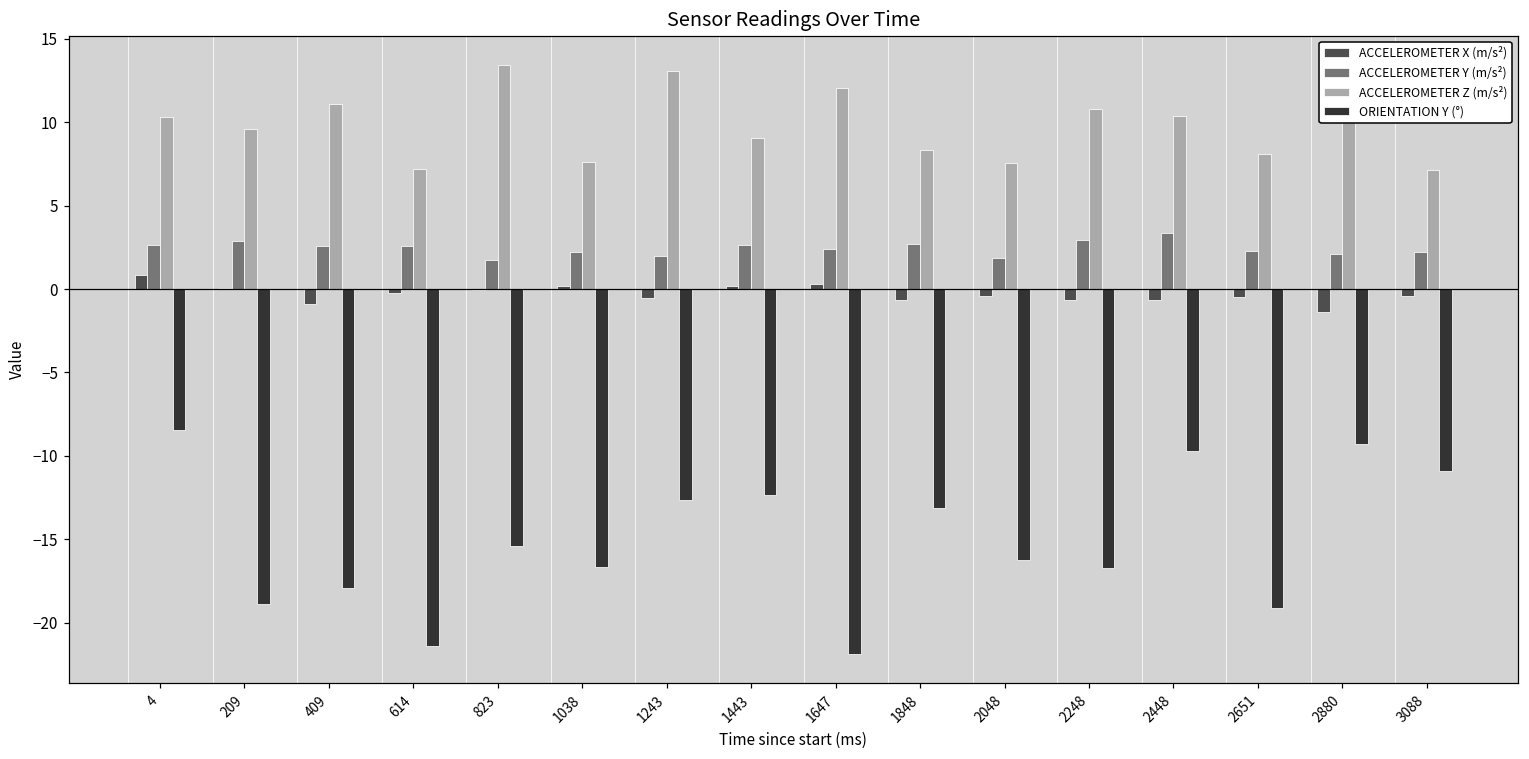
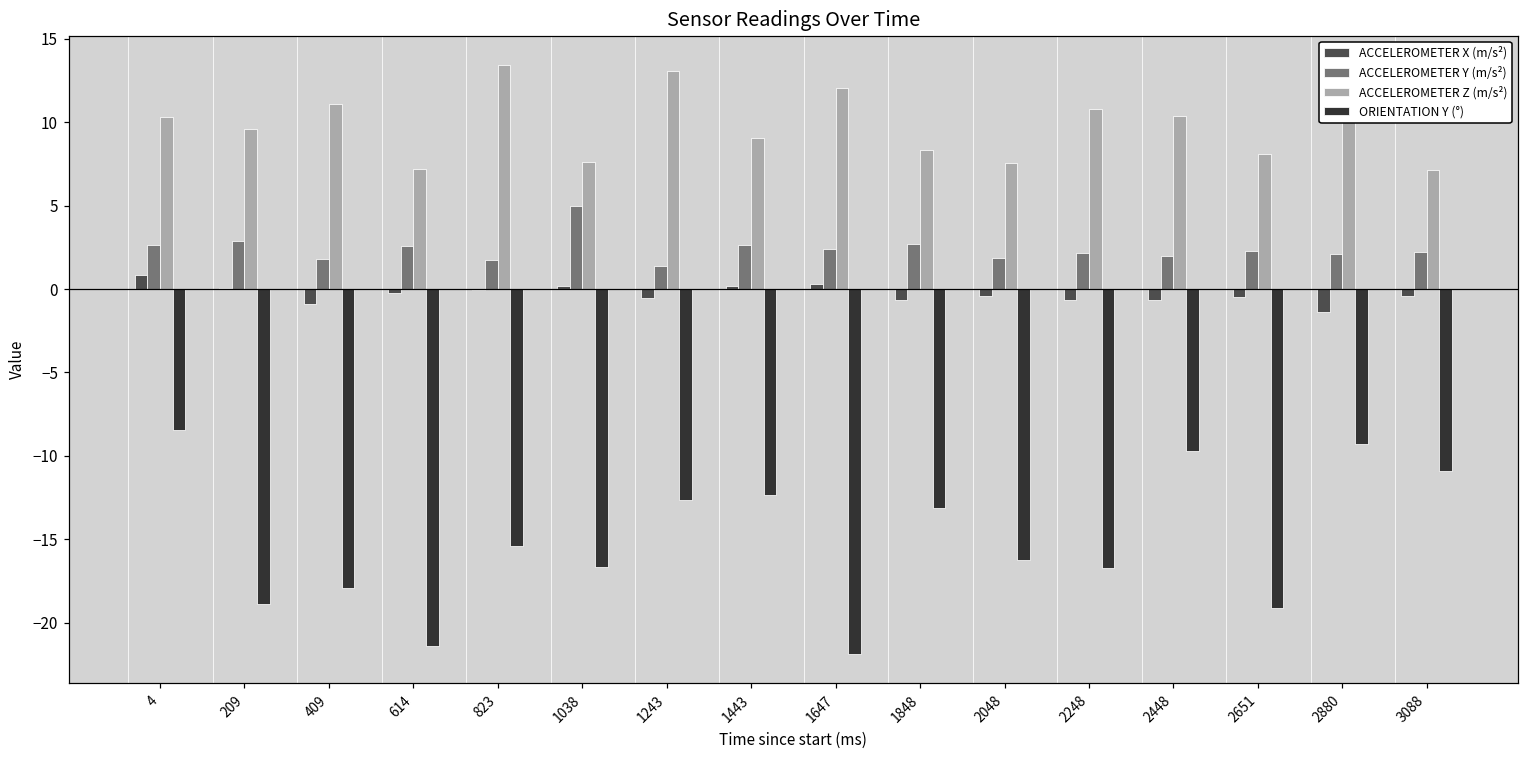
ACCELEROMETER Y (m/s²), 409: 2.6 -> 1.8
ACCELEROMETER Y (m/s²), 1038: 2.2 -> 5.0
ACCELEROMETER Y (m/s²), 1243: 2.0 -> 1.4
ACCELEROMETER Y (m/s²), 2248: 3.0 -> 2.2
ACCELEROMETER Y (m/s²), 2448: 3.4 -> 2.0
